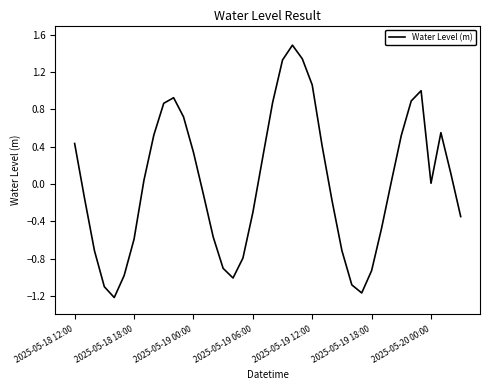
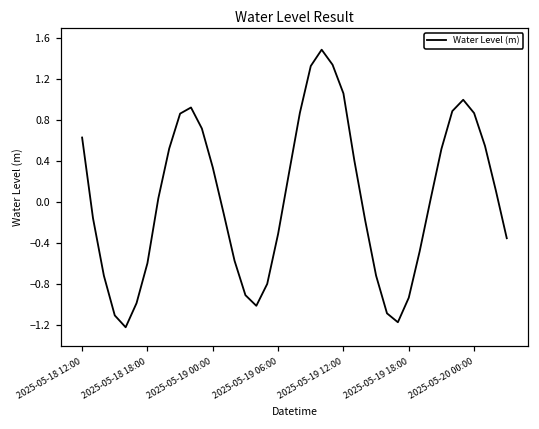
2025-05-18 12:00: 0.4 -> 0.6
2025-05-20 00:00: 0.0 -> 0.9
